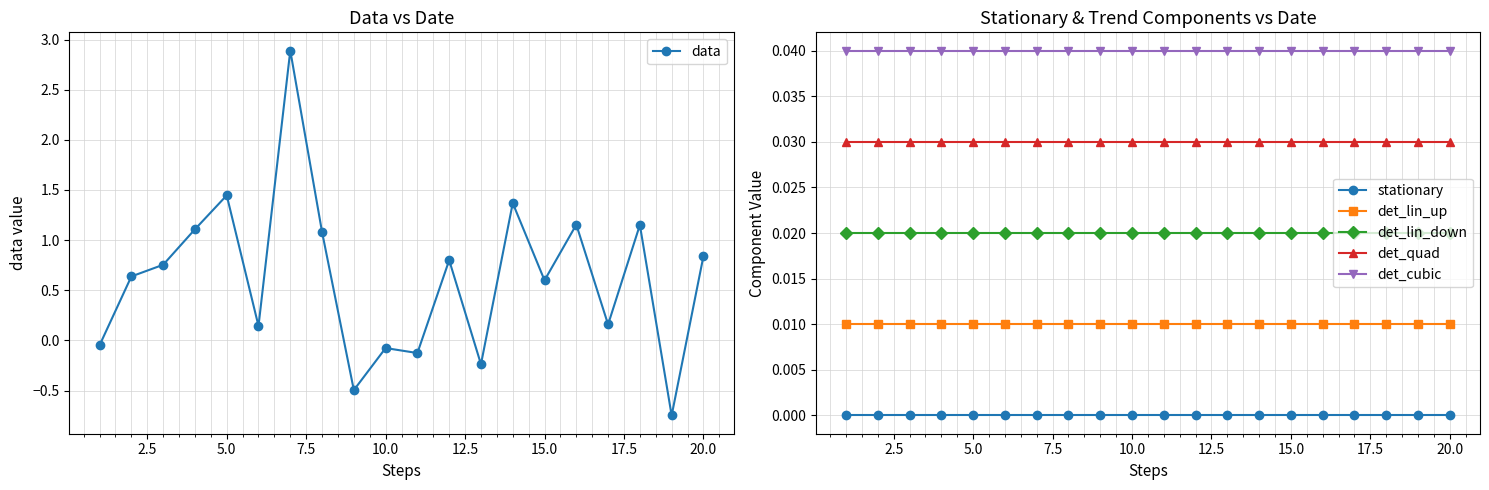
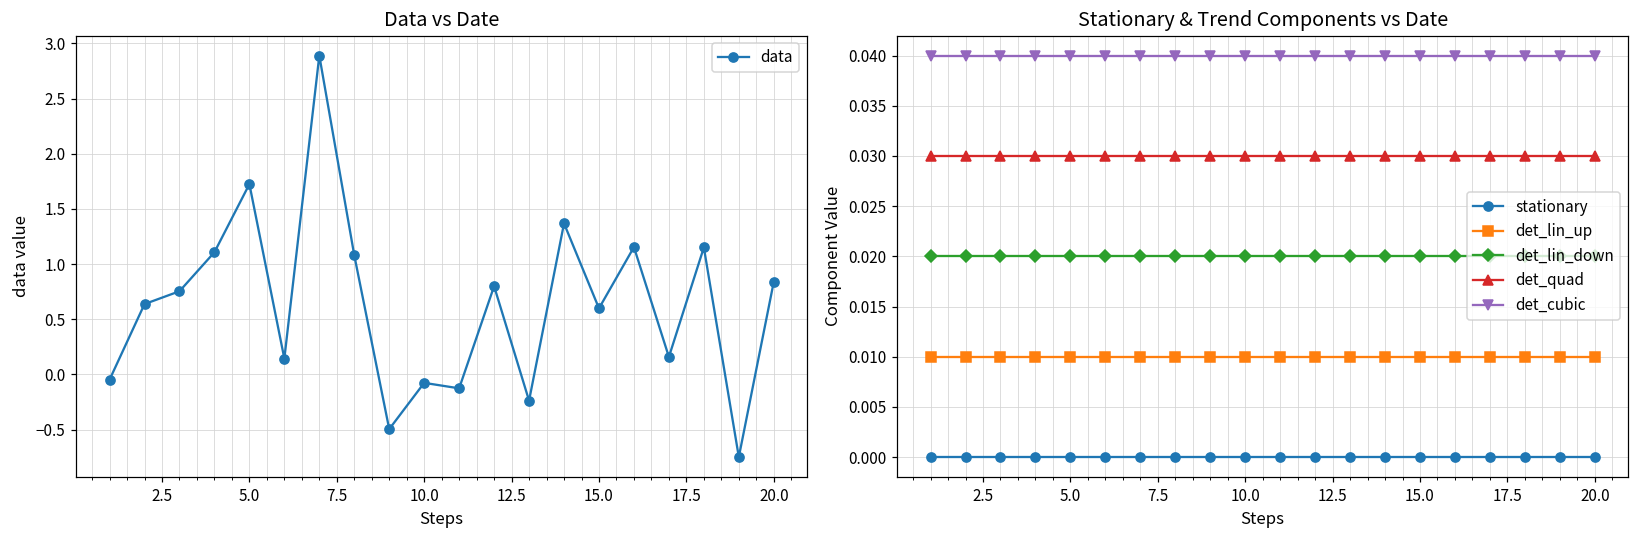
Data vs Date, 5.0: 1.45 -> 1.73
